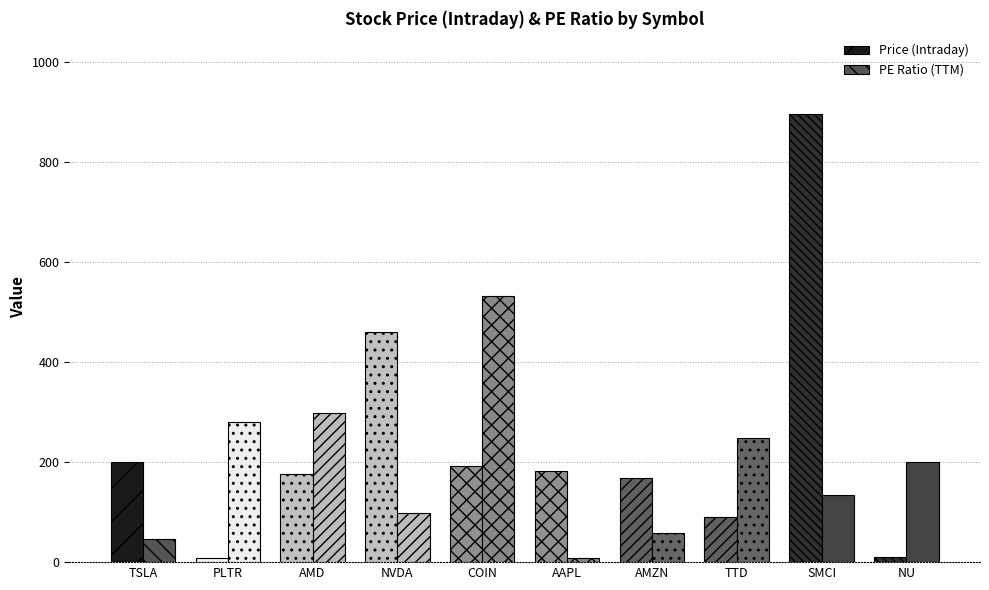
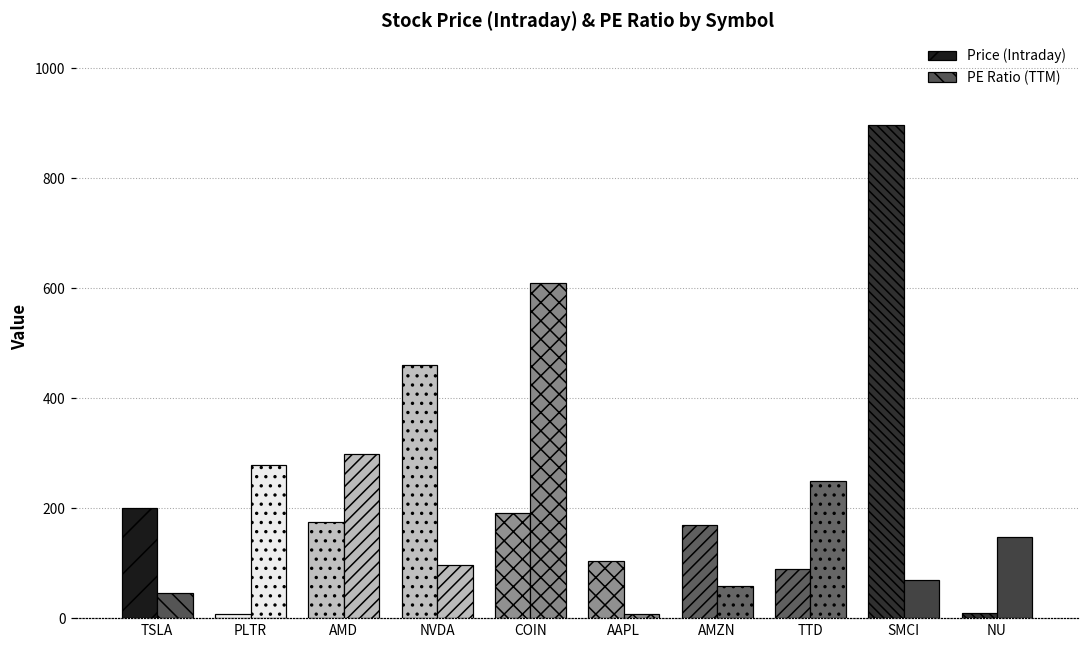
PE Ratio (TTM), COIN: 530 -> 610
Price (Intraday), AAPL: 180 -> 100
PE Ratio (TTM), SMCI: 130 -> 70
PE Ratio (TTM), NU: 200 -> 150
